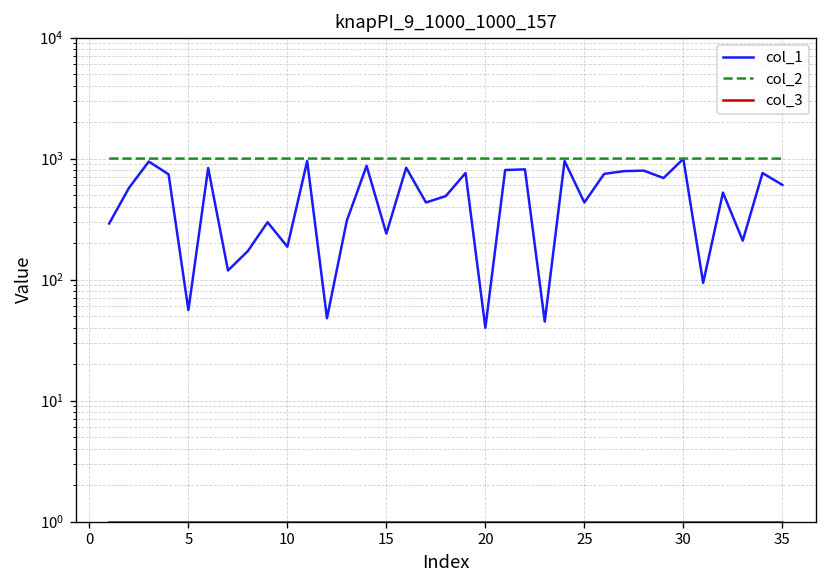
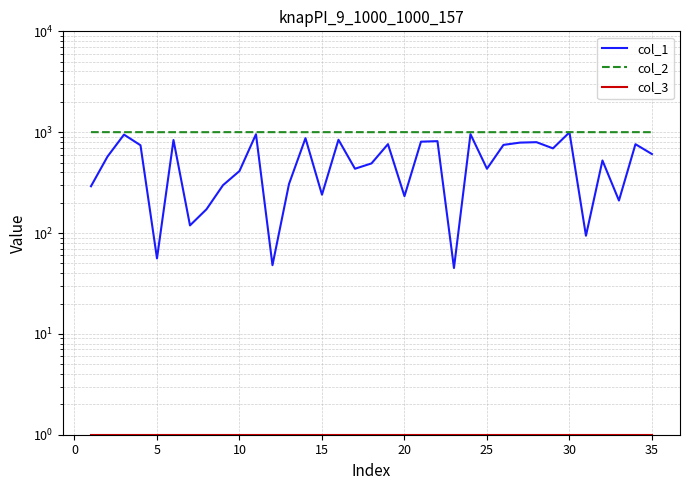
col_1, 10: 190 -> 410
col_1, 20: 40 -> 230
